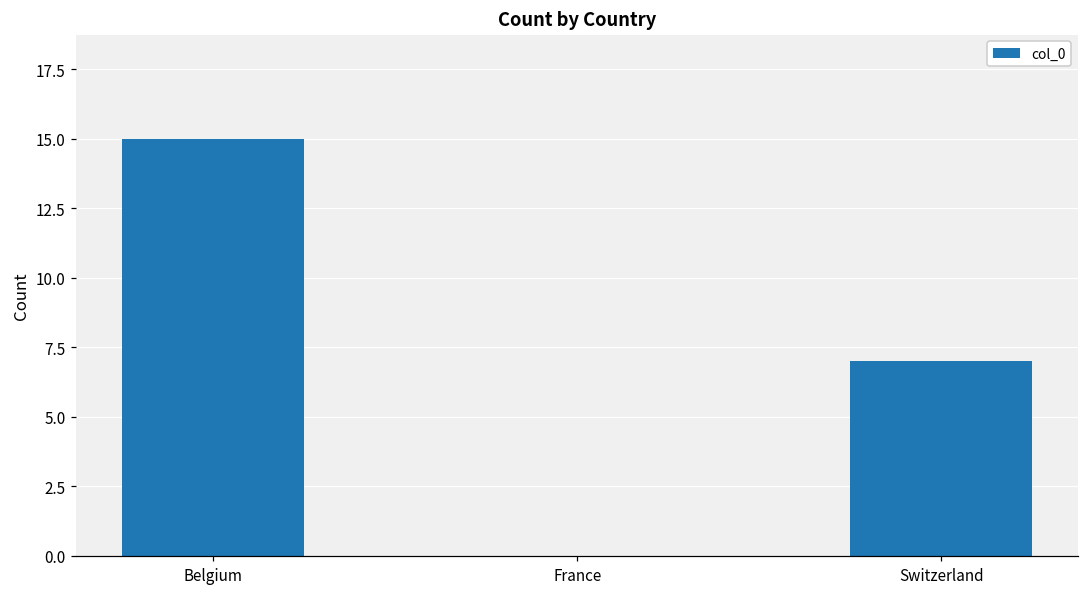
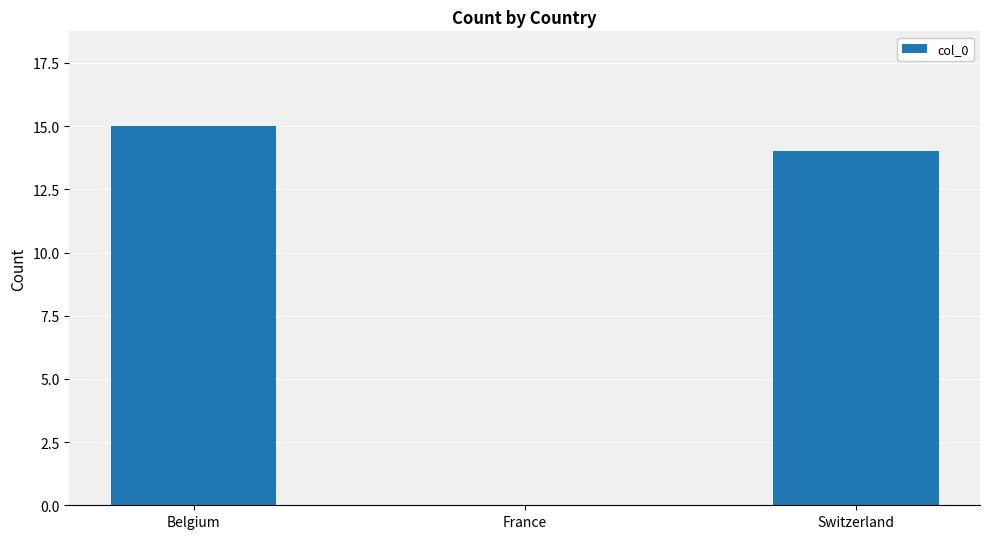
Switzerland: 7 -> 14
